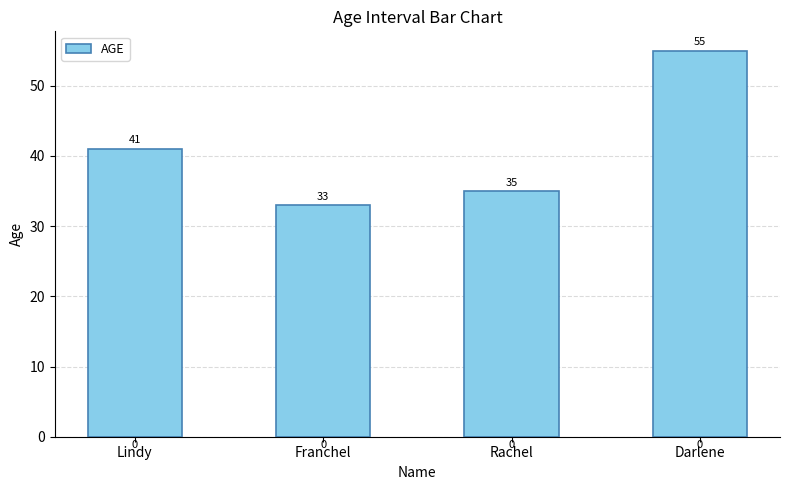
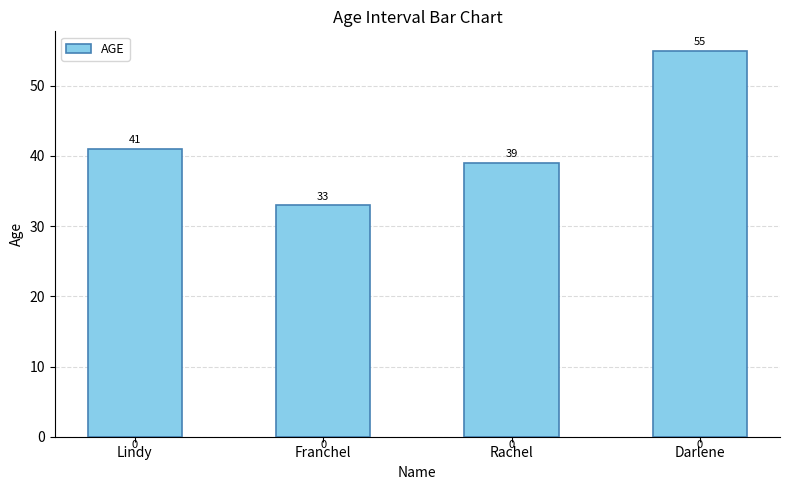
Rachel: 35 -> 39
